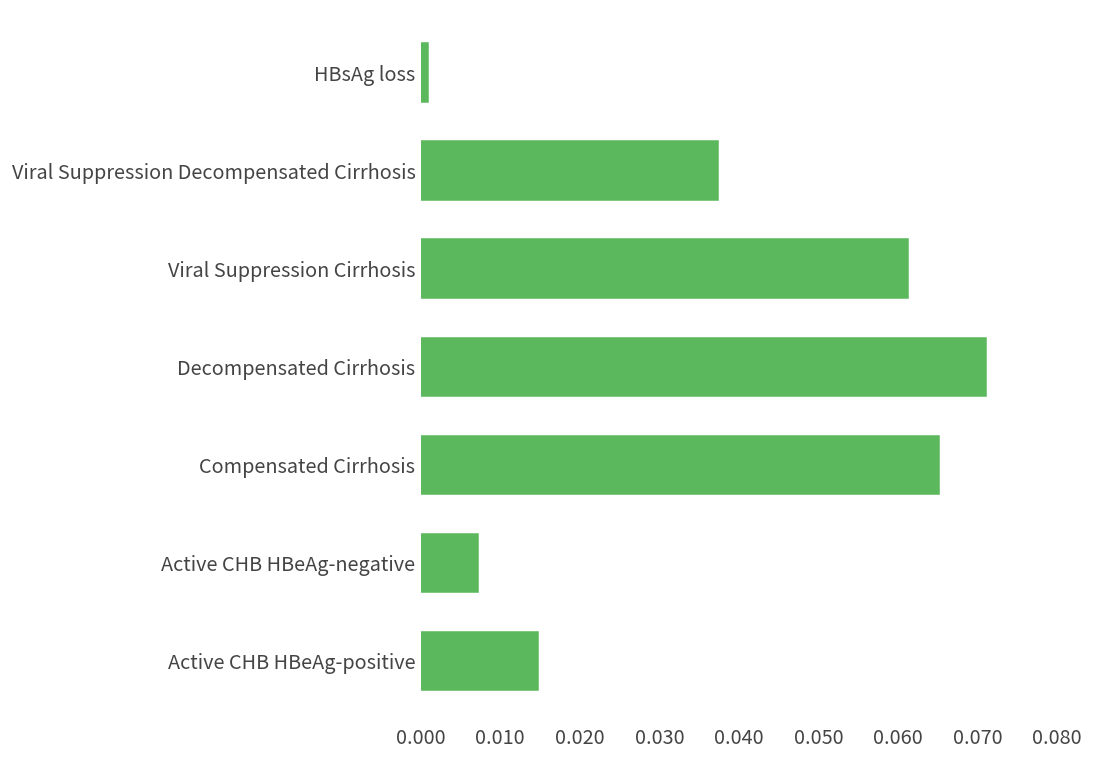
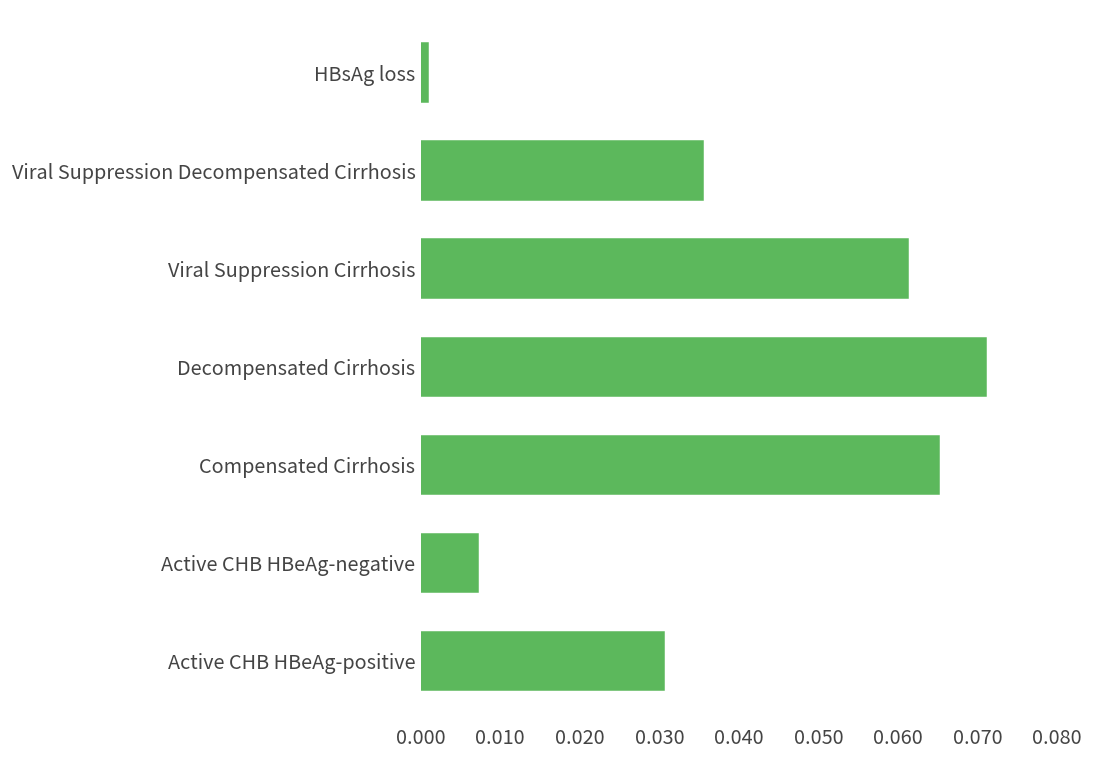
Viral Suppression Decompensated Cirrhosis: 0.037 -> 0.036
Active CHB HBeAg-positive: 0.015 -> 0.031
